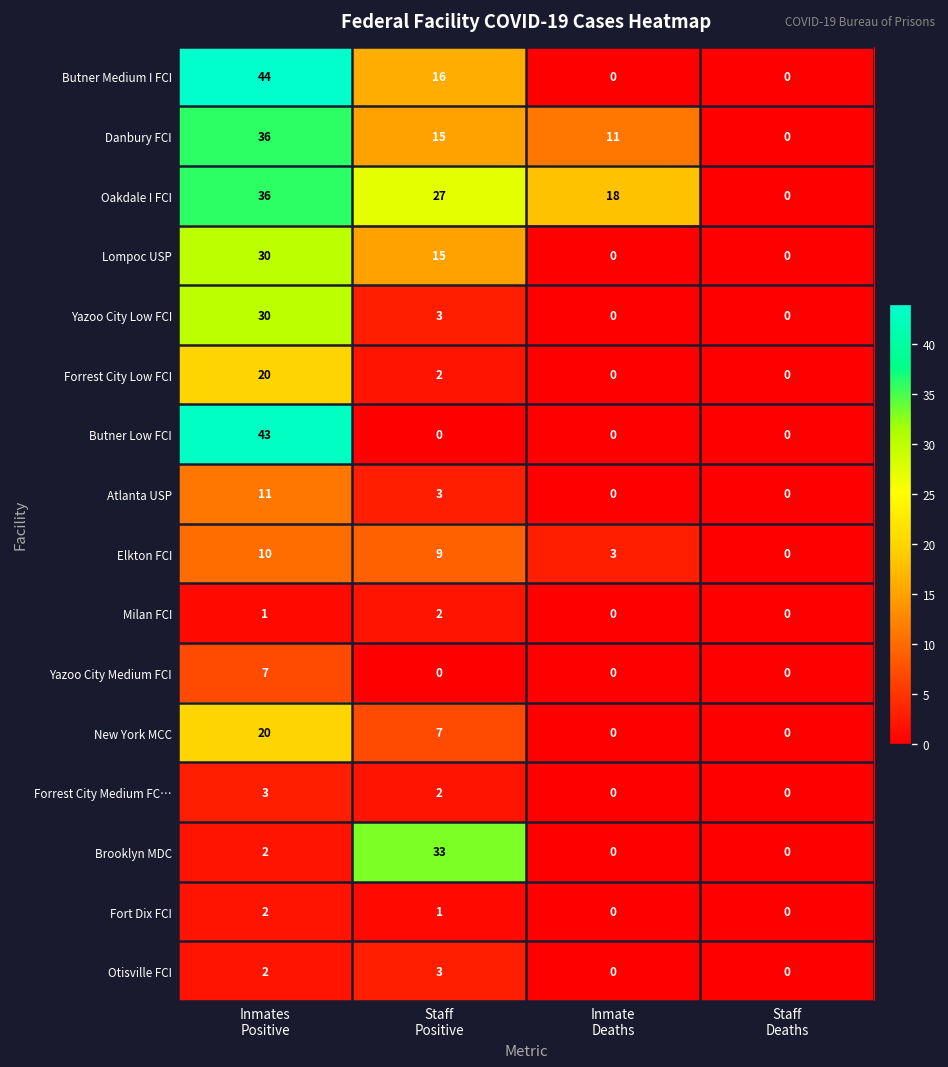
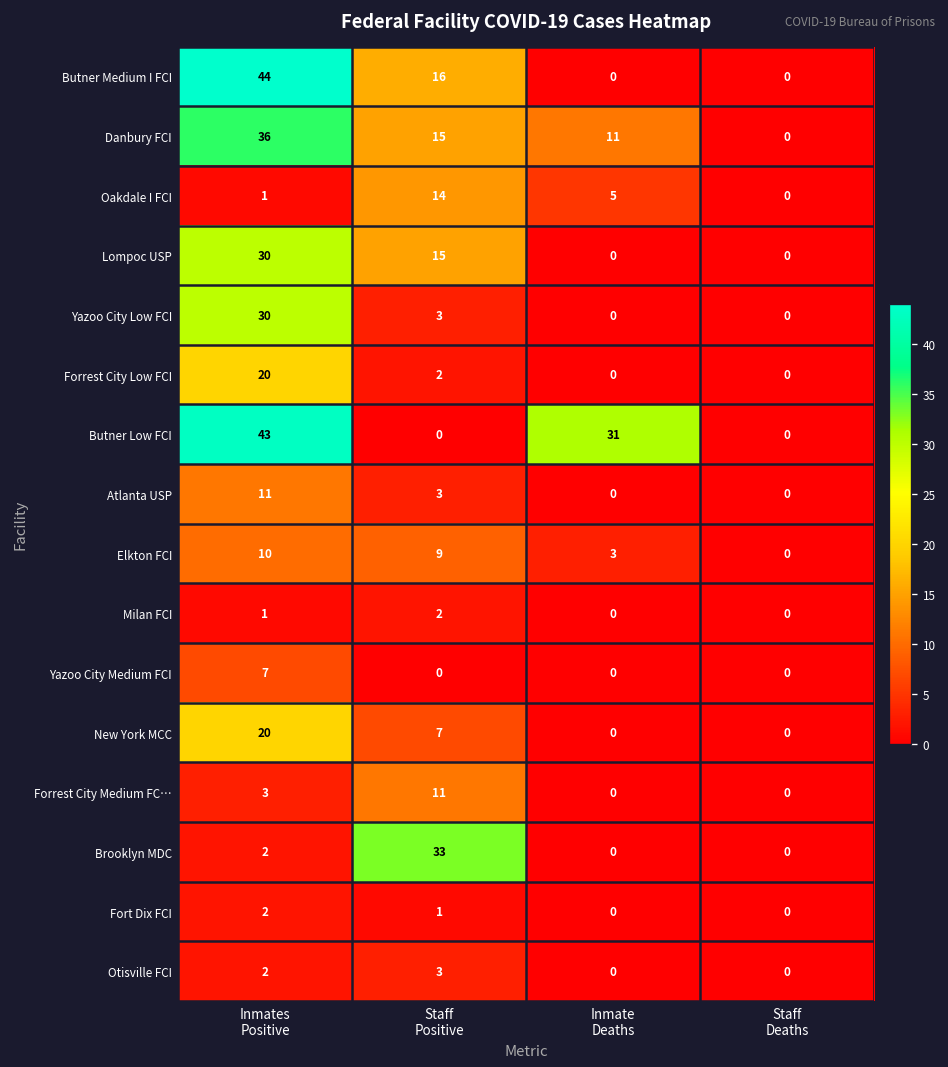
Oakdale I FCI, Inmates Positive: 36 -> 1
Oakdale I FCI, Staff Positive: 27 -> 14
Oakdale I FCI, Inmate Deaths: 18 -> 5
Butner Low FCI, Inmate Deaths: 0 -> 31
Forrest City Medium FC…, Staff Positive: 2 -> 11
